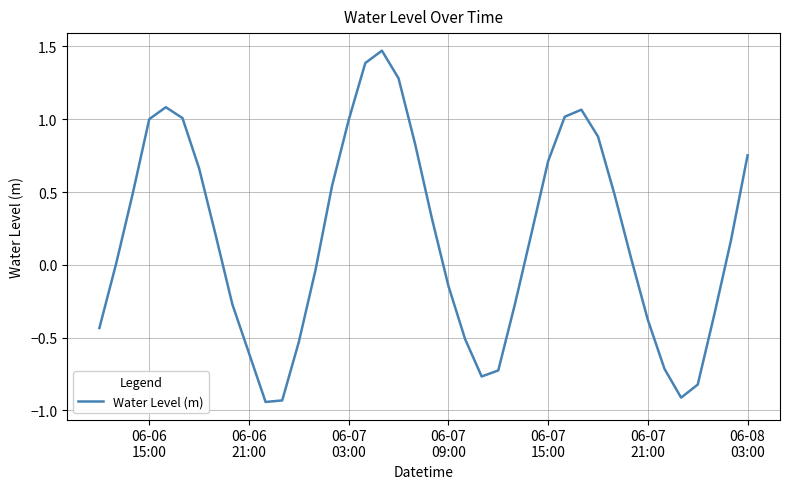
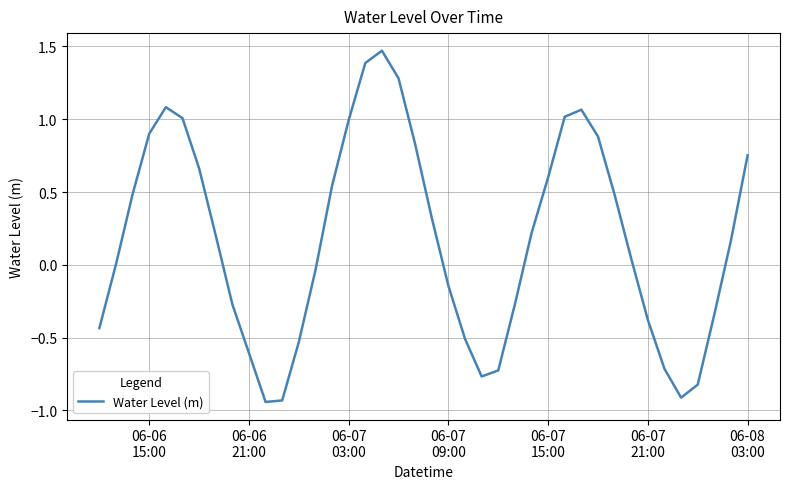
06-06 15:00: 1.00 -> 0.90
06-07 15:00: 0.71 -> 0.60
